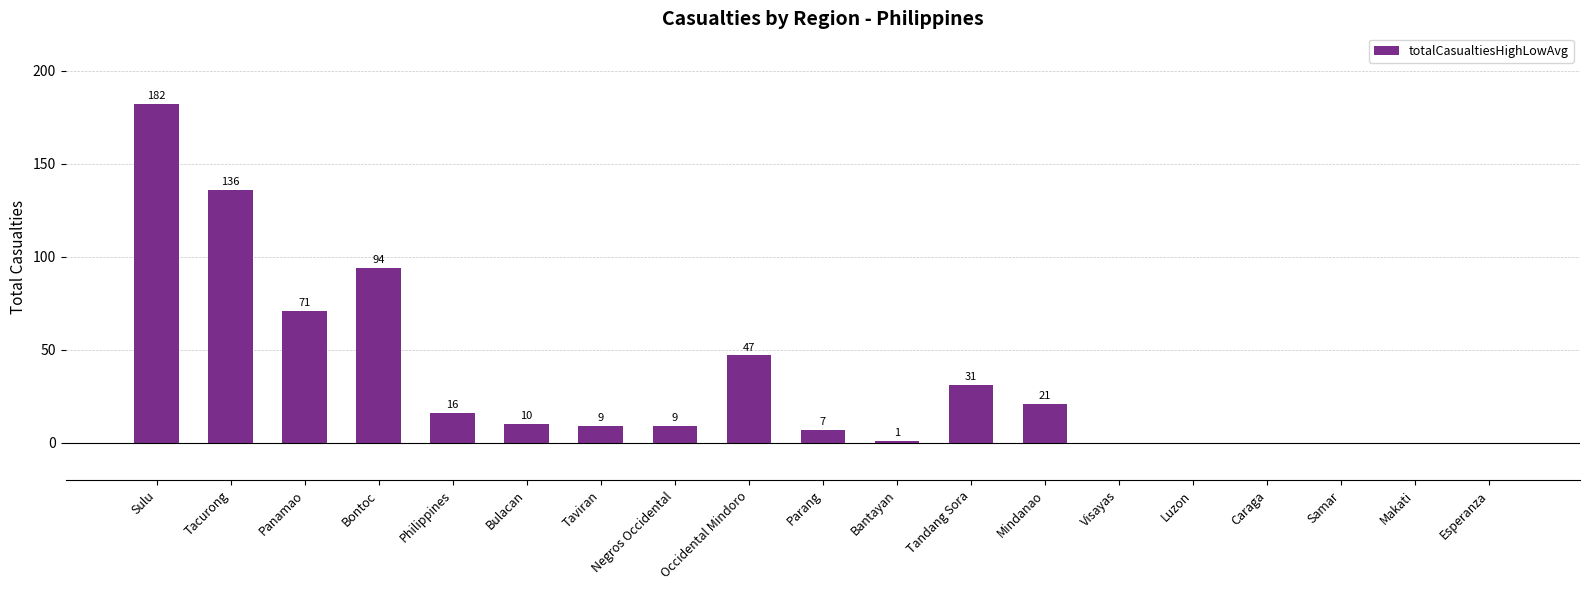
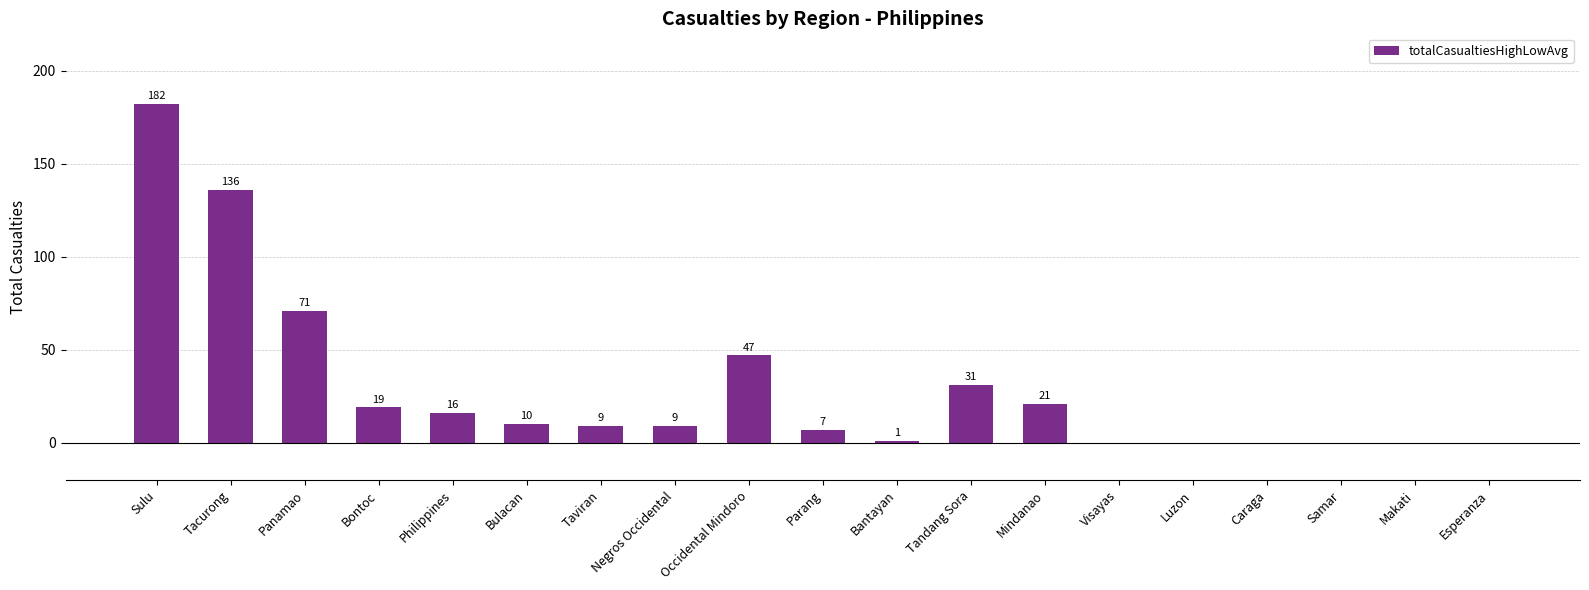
Bontoc: 94 -> 19
